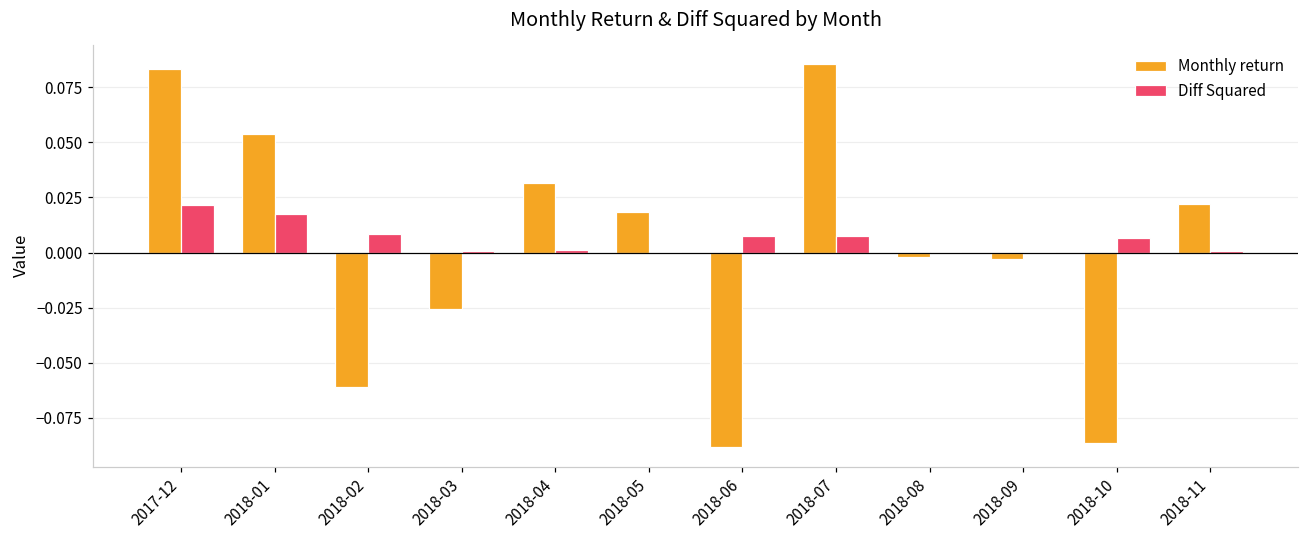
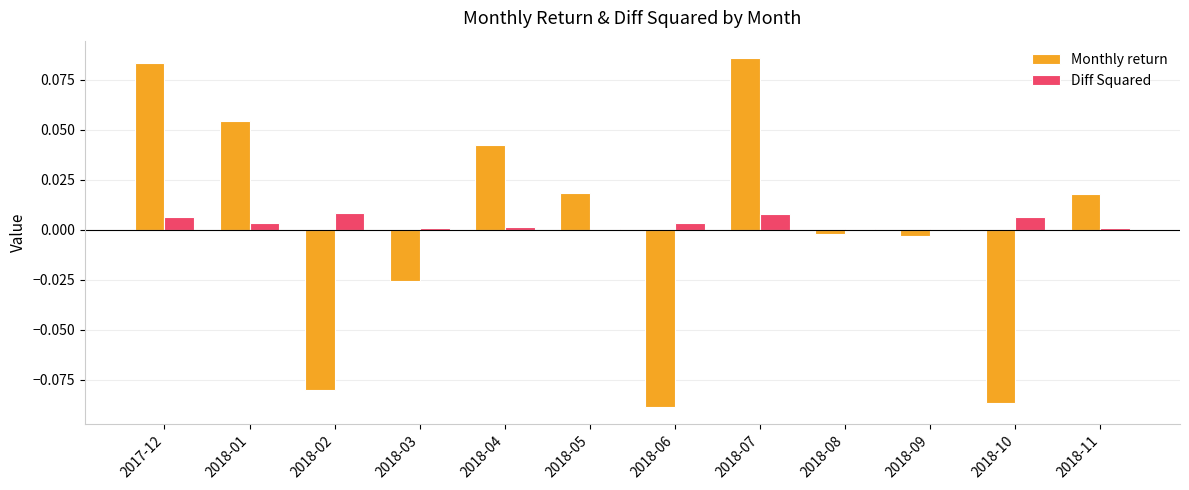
Diff Squared, 2017-12: 0.021 -> 0.006
Diff Squared, 2018-01: 0.017 -> 0.003
Monthly return, 2018-02: -0.061 -> -0.080
Monthly return, 2018-04: 0.032 -> 0.043
Diff Squared, 2018-06: 0.008 -> 0.003
Monthly return, 2018-11: 0.022 -> 0.018
